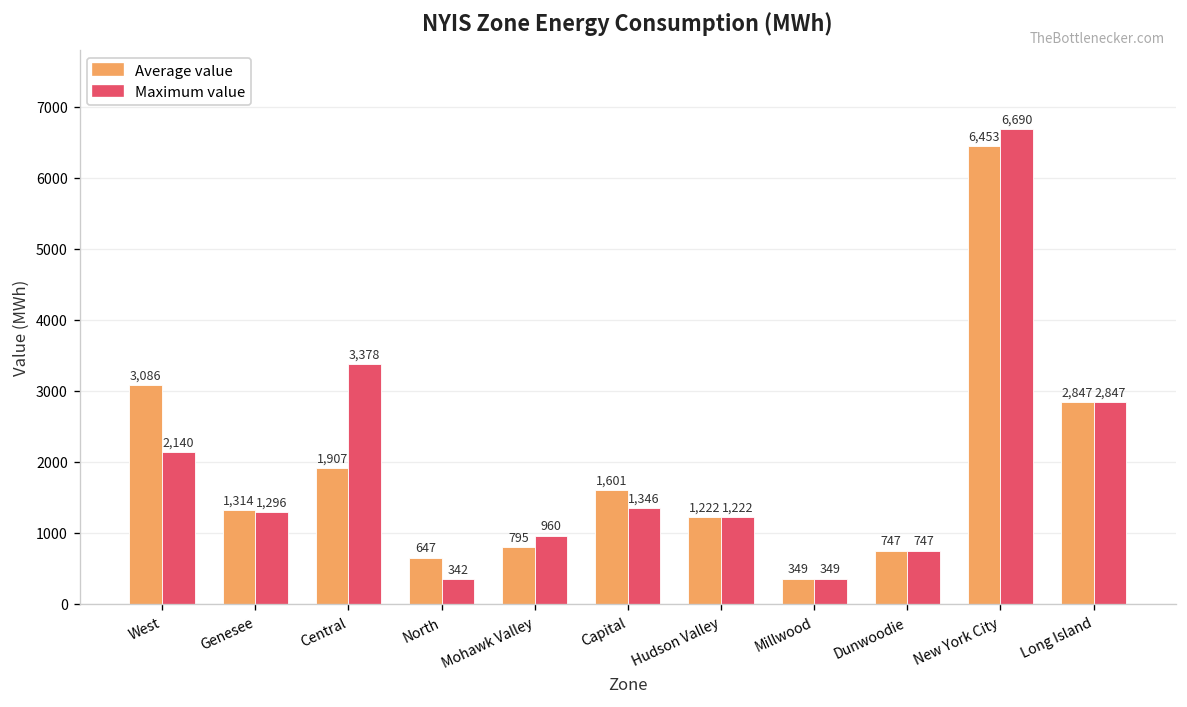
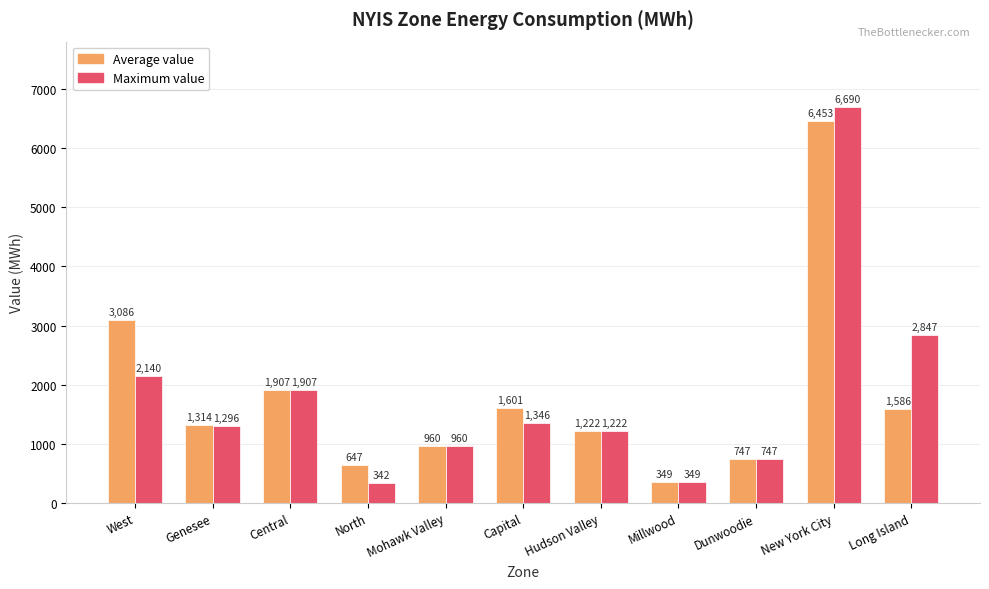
Maximum value, Central: 3,378 -> 1,907
Average value, Mohawk Valley: 795 -> 960
Average value, Long Island: 2,847 -> 1,586
